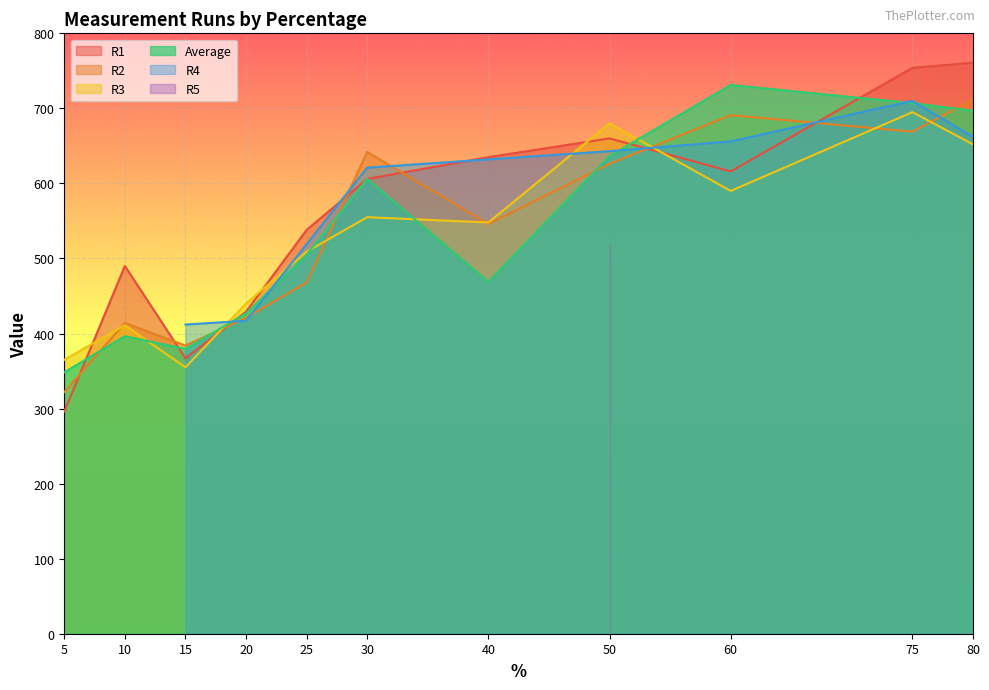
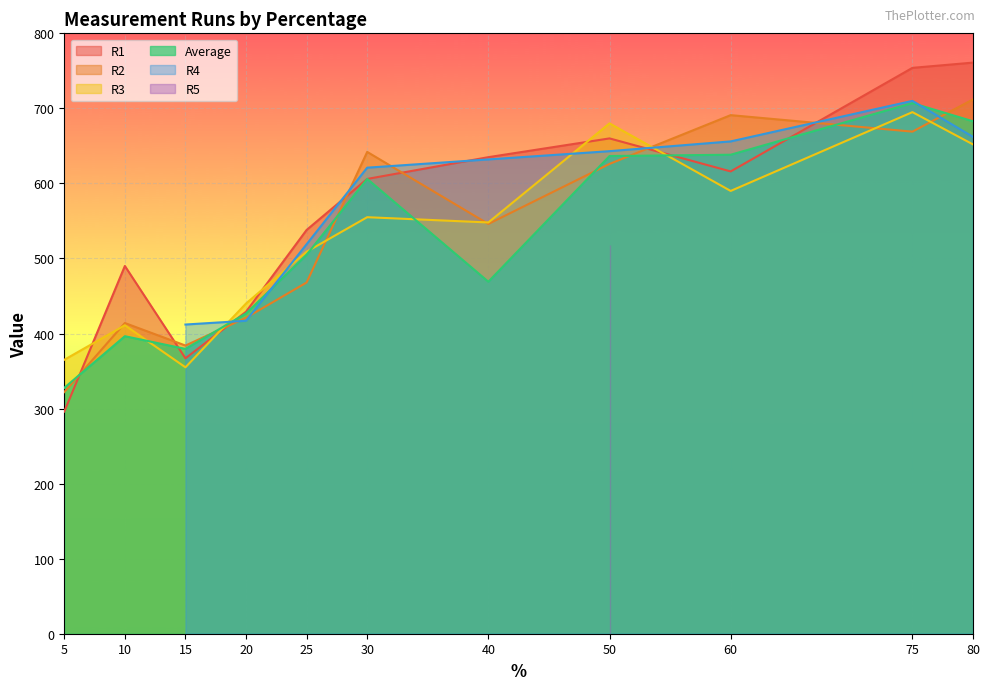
Average, 5: 350 -> 330
Average, 60: 730 -> 640
Average, 80: 700 -> 680
